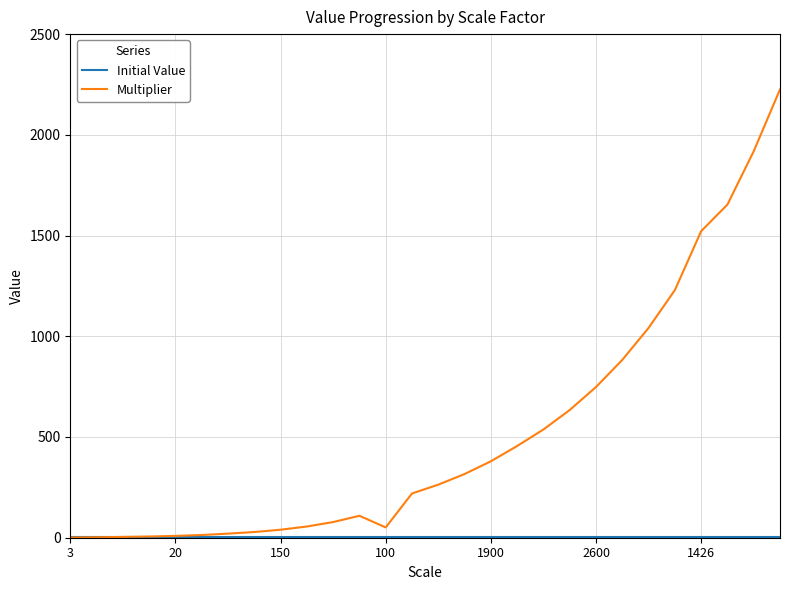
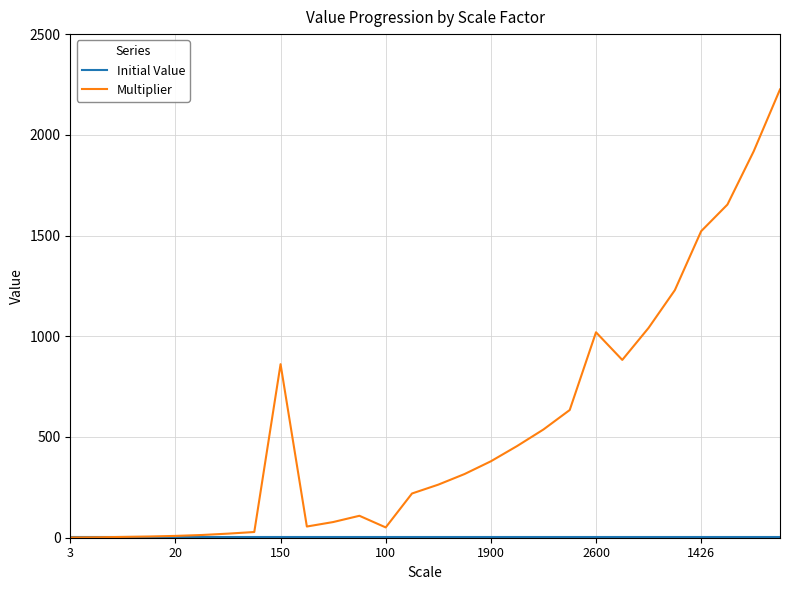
Multiplier, 150: 40 -> 860
Multiplier, 2600: 750 -> 1020
